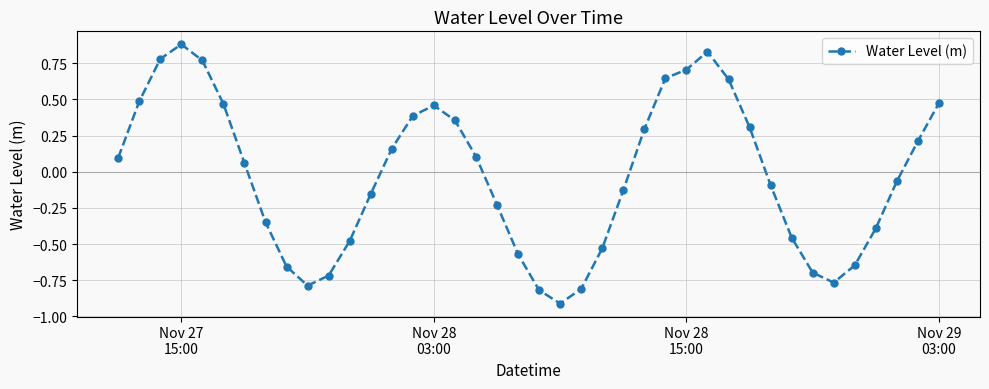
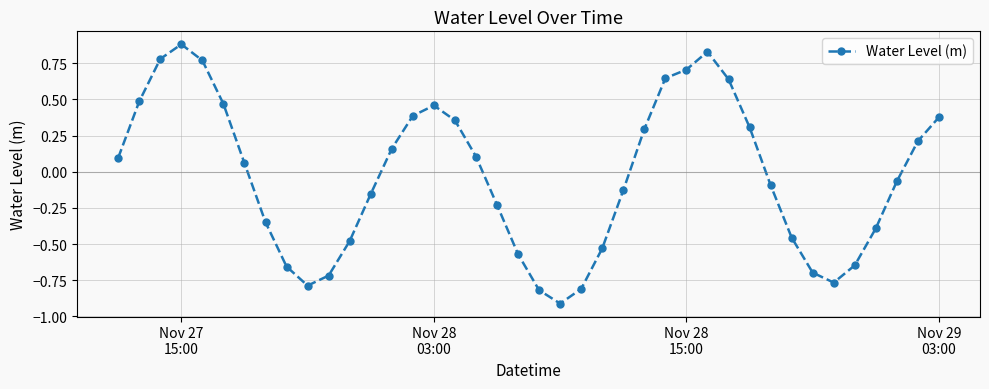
Nov 29 03:00: 0.47 -> 0.38
